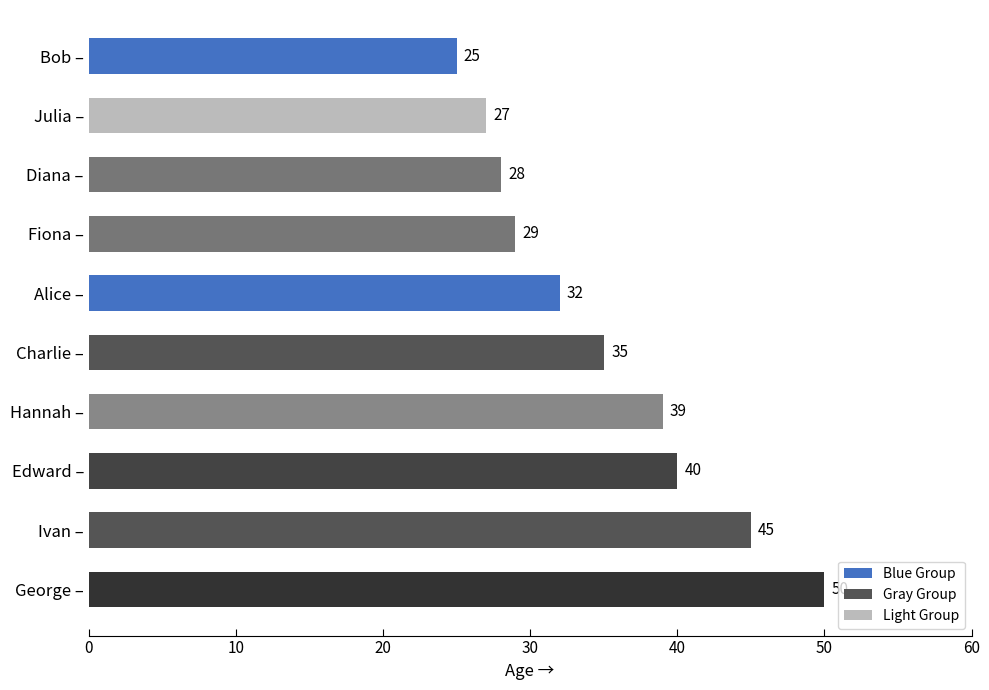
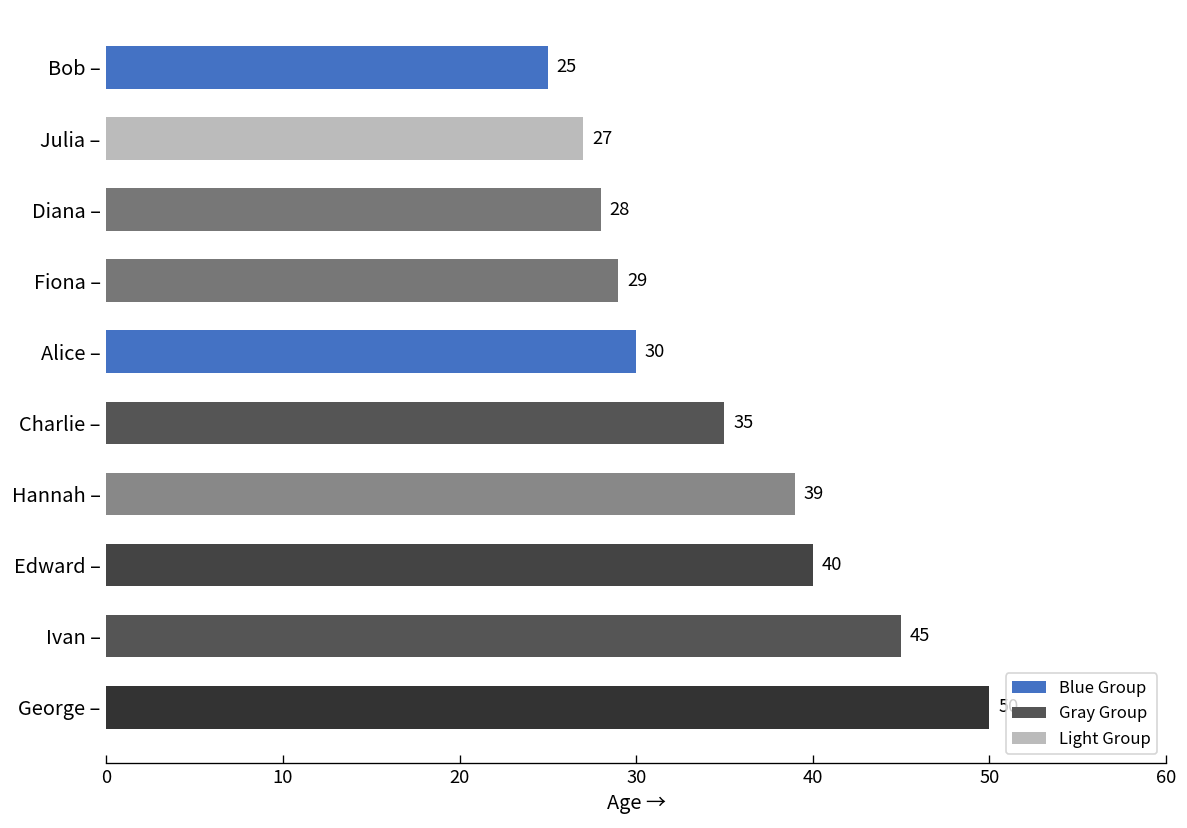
Alice –: 32 -> 30
